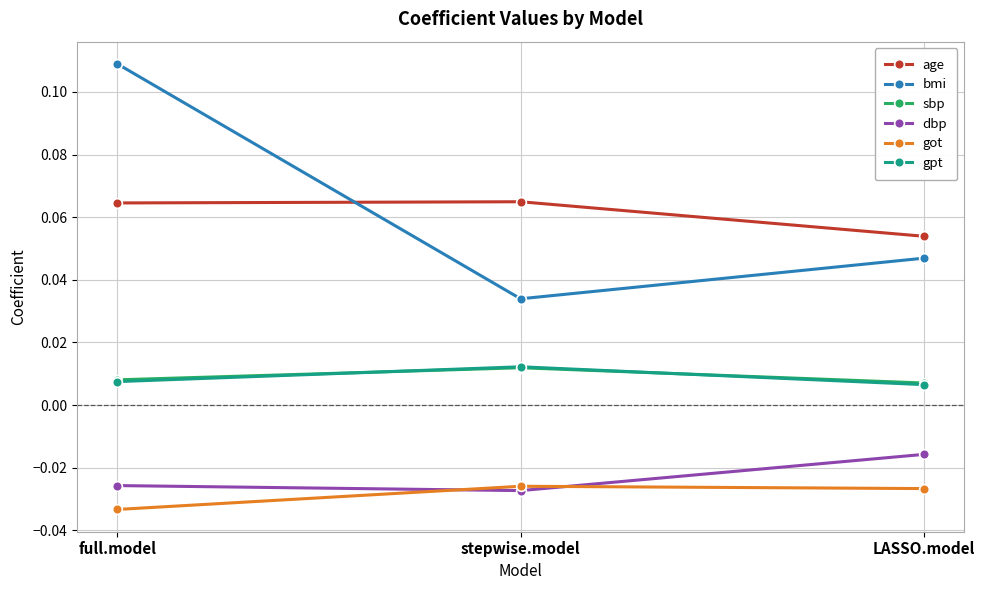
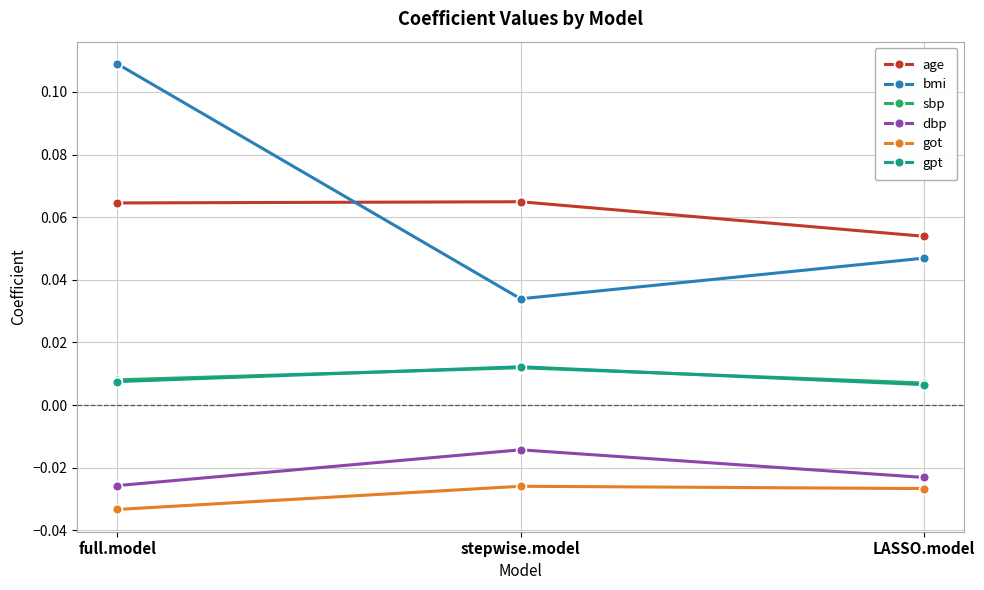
dbp, stepwise.model: -0.027 -> -0.014
dbp, LASSO.model: -0.016 -> -0.023
